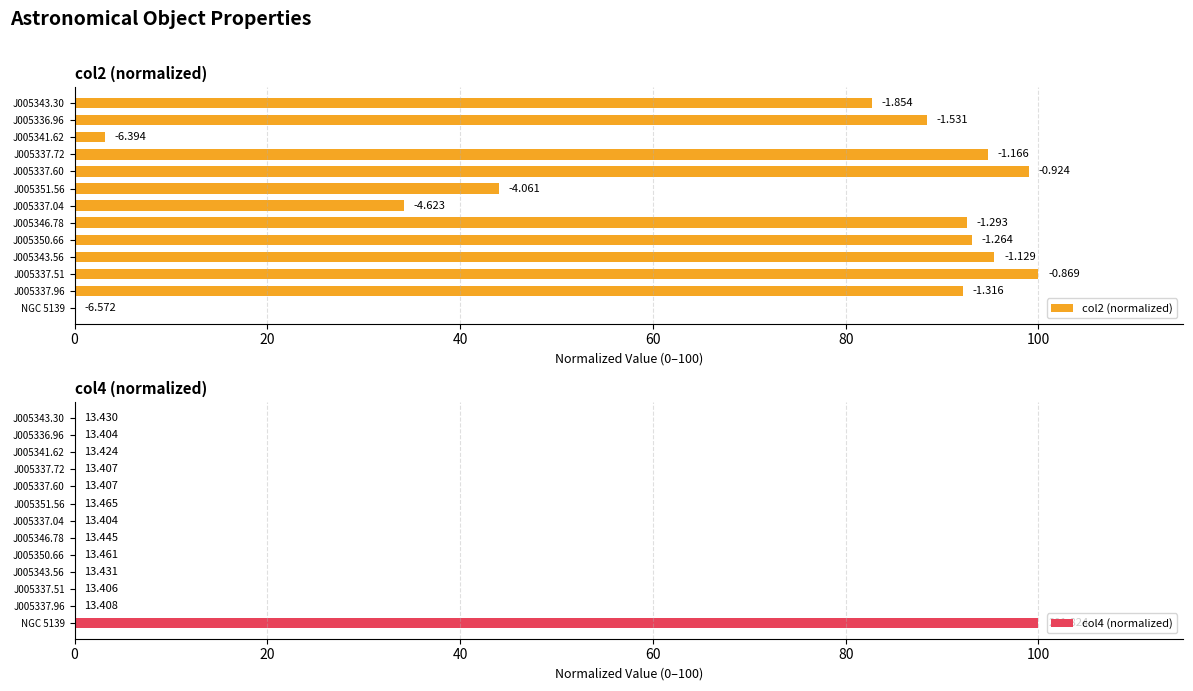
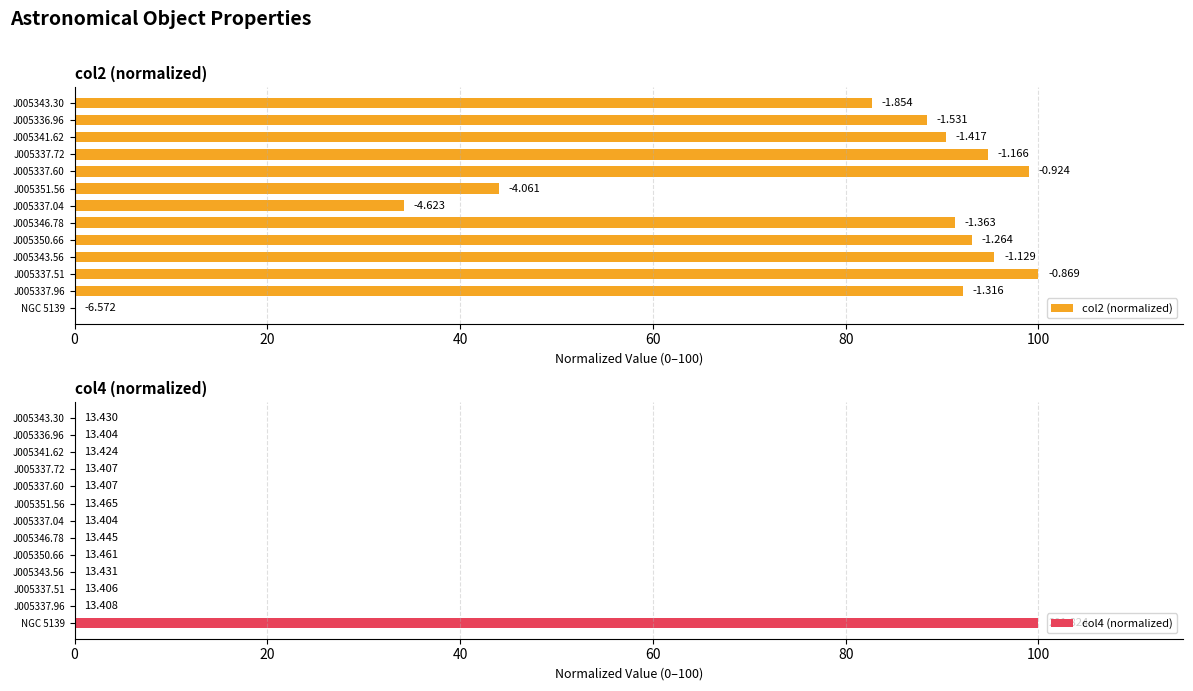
col2 (normalized), J005341.62: -6.394 -> -1.417
col2 (normalized), J005346.78: -1.293 -> -1.363
